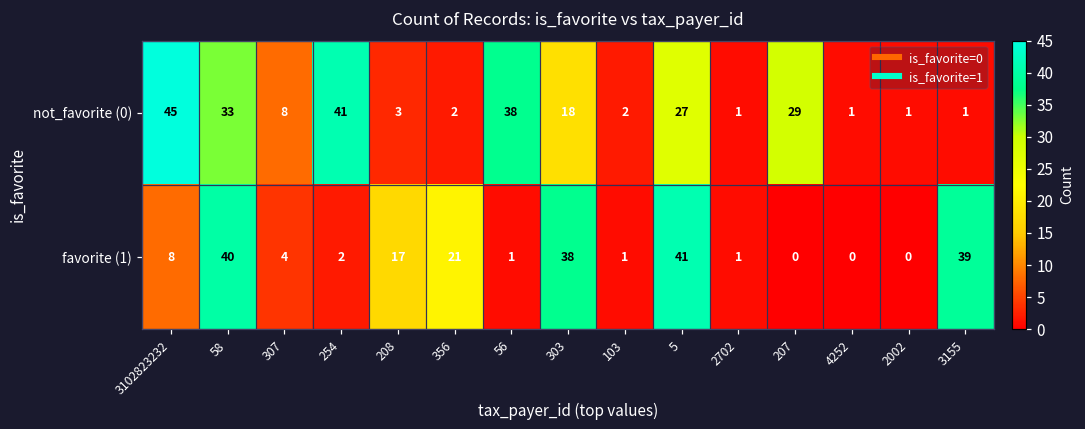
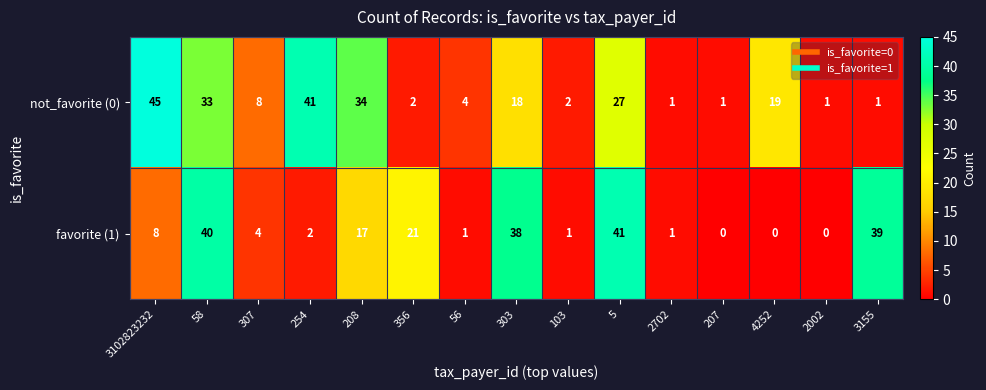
not_favorite (0), 208: 3 -> 34
not_favorite (0), 56: 38 -> 4
not_favorite (0), 207: 29 -> 1
not_favorite (0), 4252: 1 -> 19
